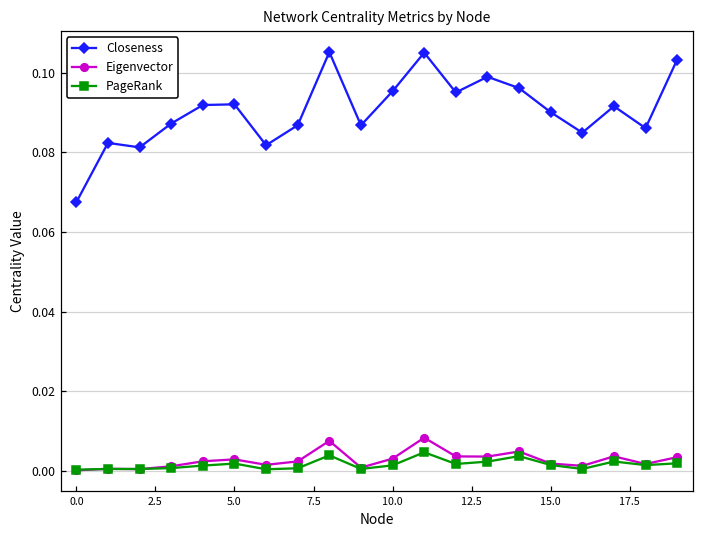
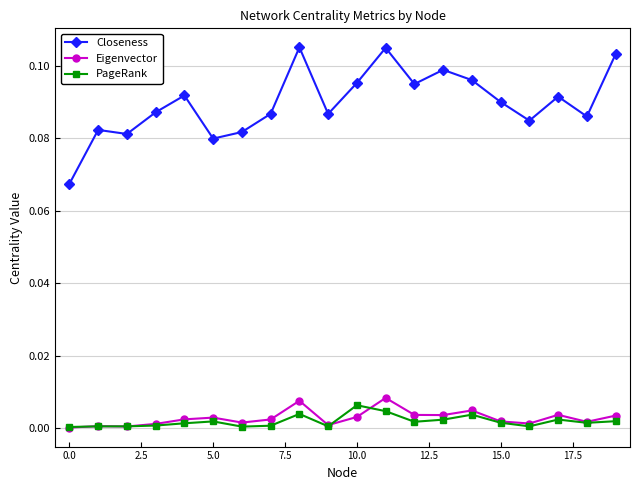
Closeness, 5.0: 0.092 -> 0.080
PageRank, 10.0: 0.001 -> 0.006
